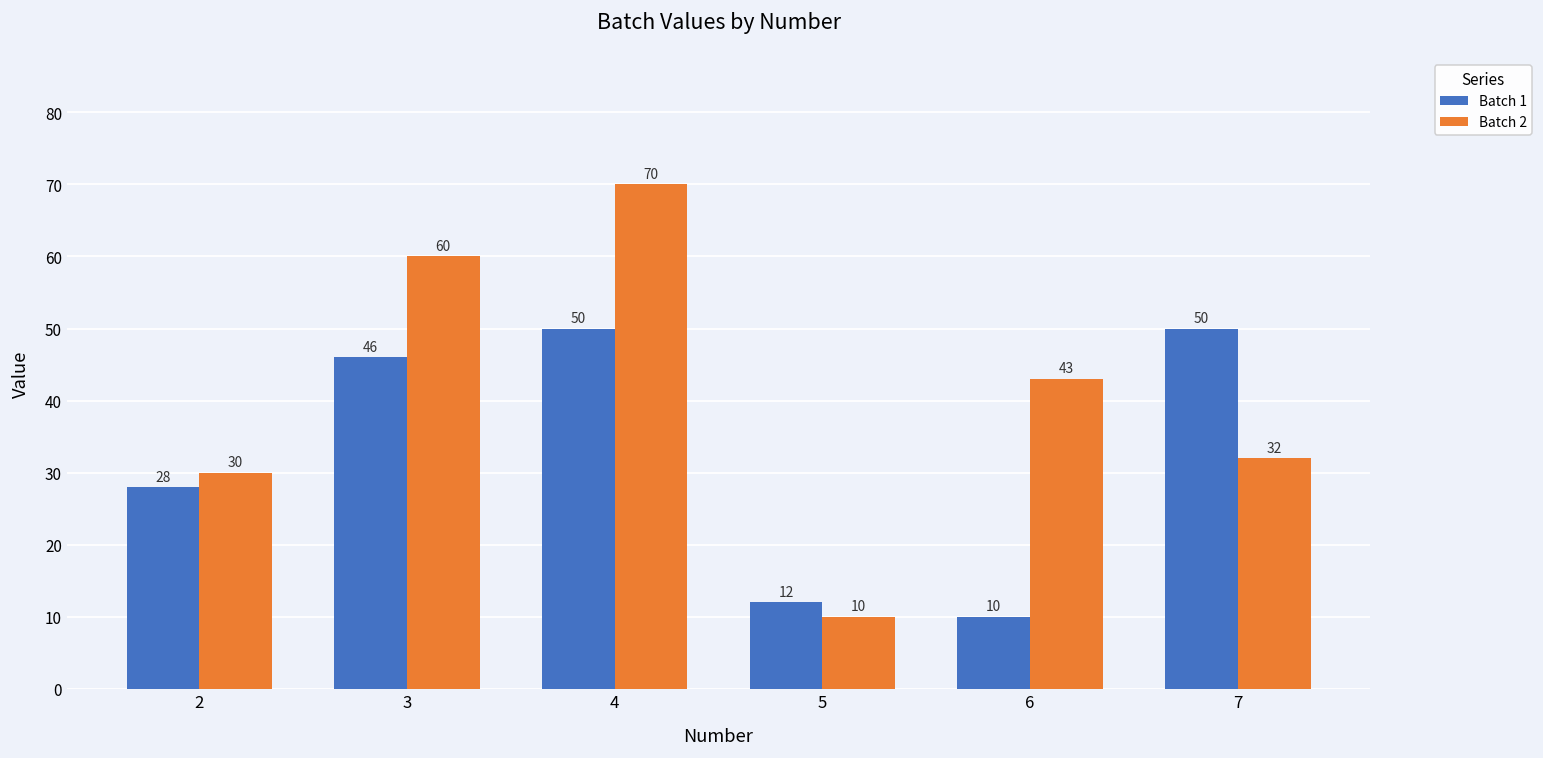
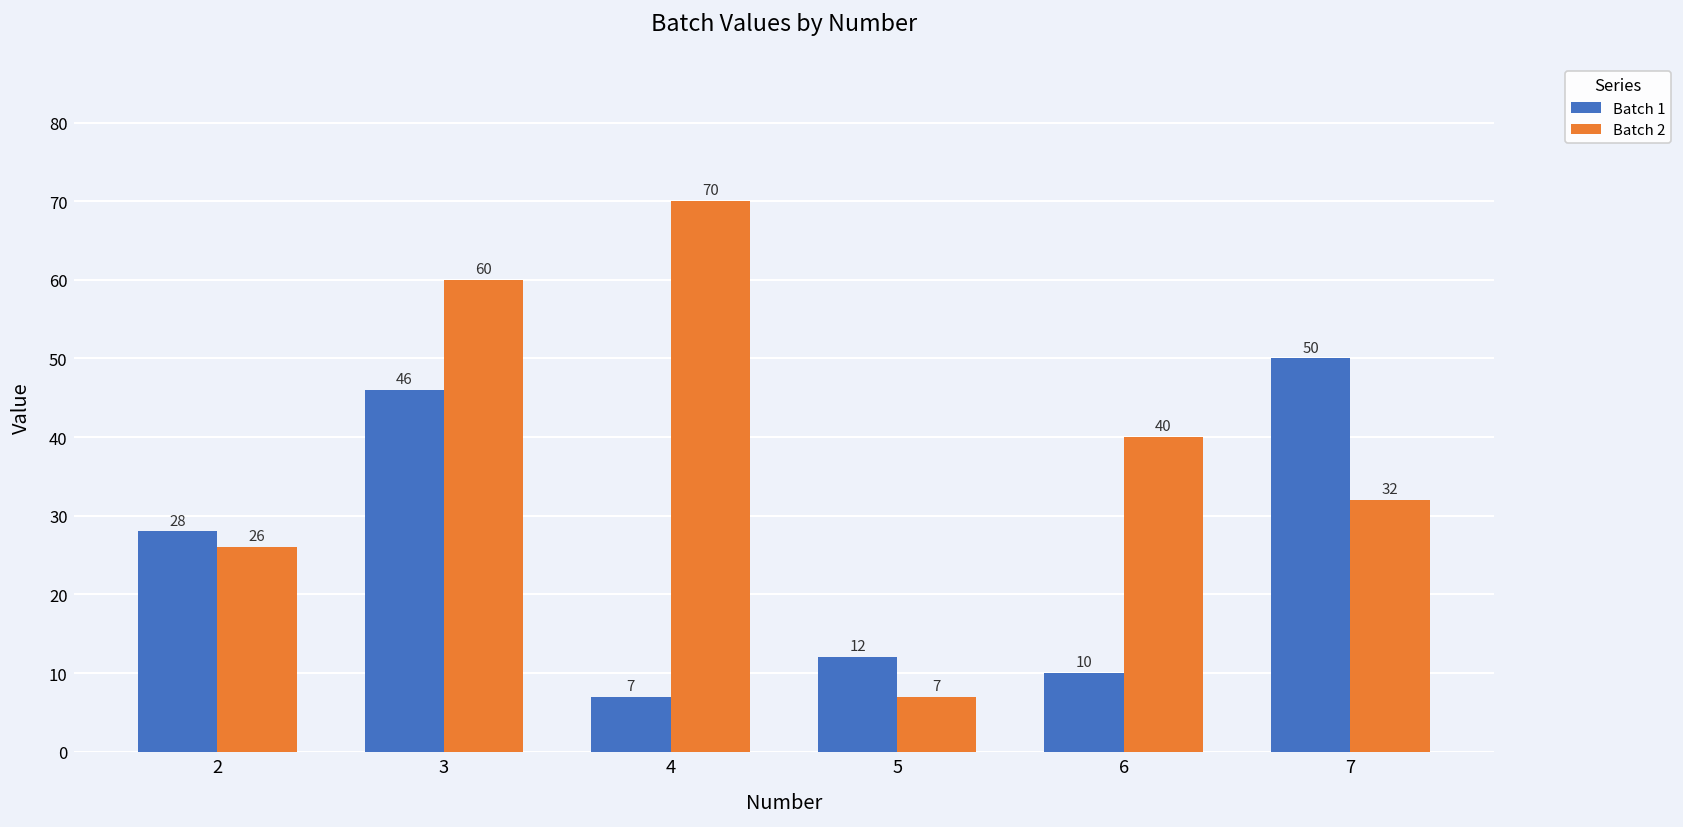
Batch 2, 2: 30 -> 26
Batch 1, 4: 50 -> 7
Batch 2, 5: 10 -> 7
Batch 2, 6: 43 -> 40
